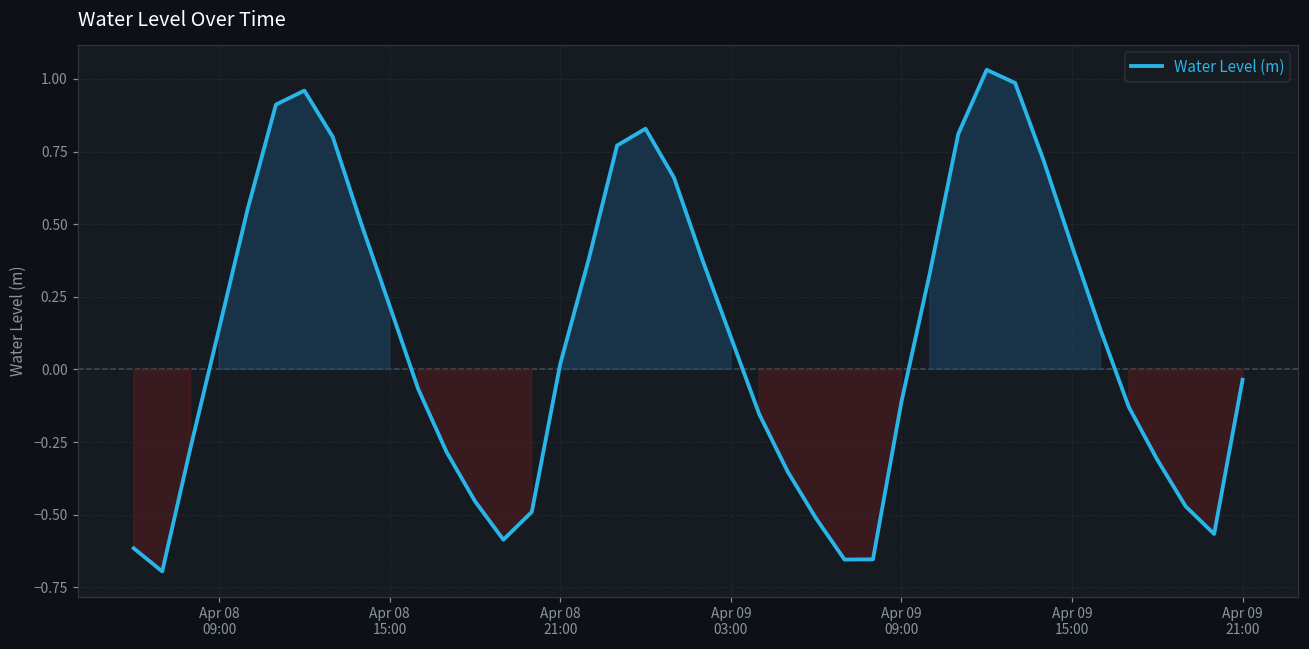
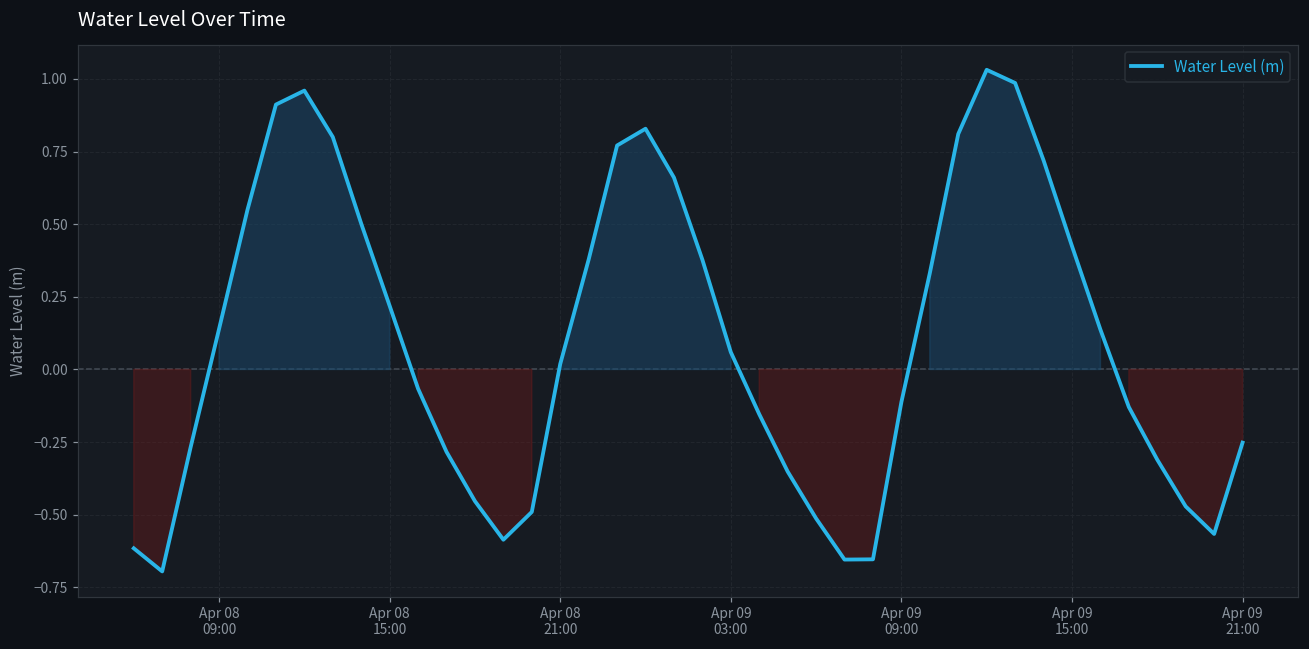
Apr 09 03:00: 0.11 -> 0.06
Apr 09 21:00: -0.04 -> -0.25
